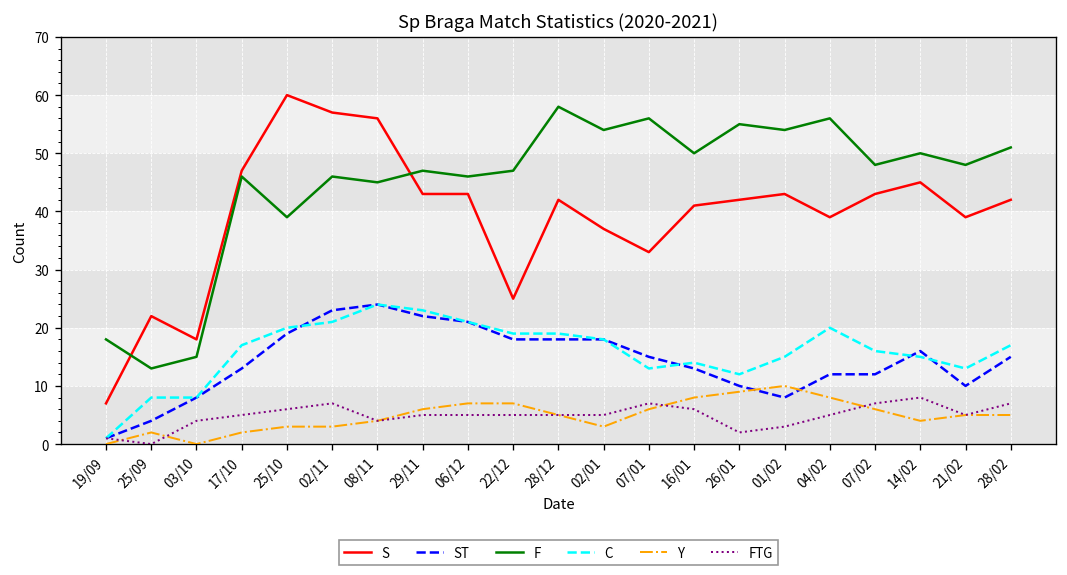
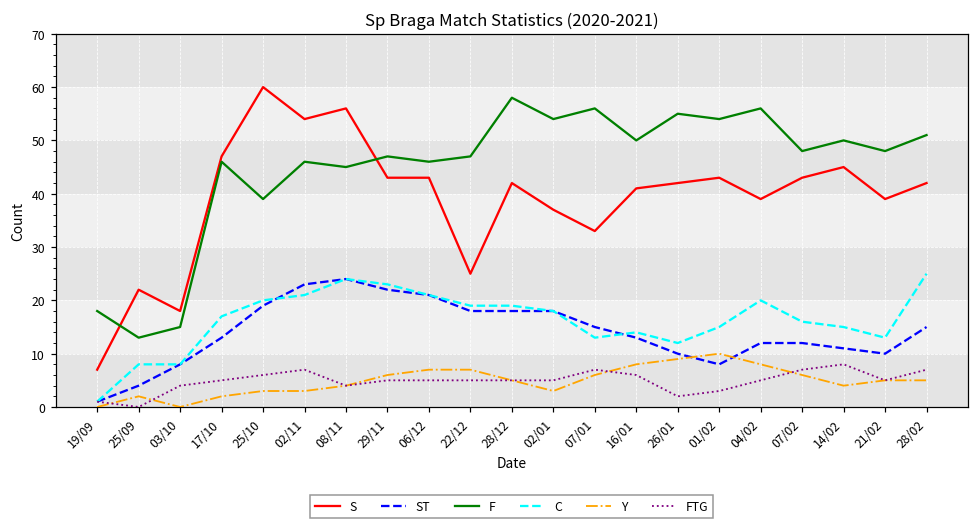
S, 02/11: 57 -> 54
ST, 14/02: 16 -> 11
C, 28/02: 17 -> 25
